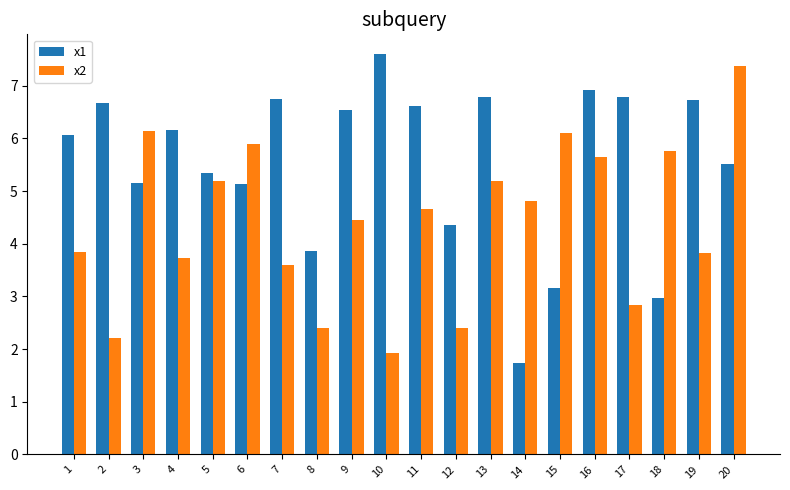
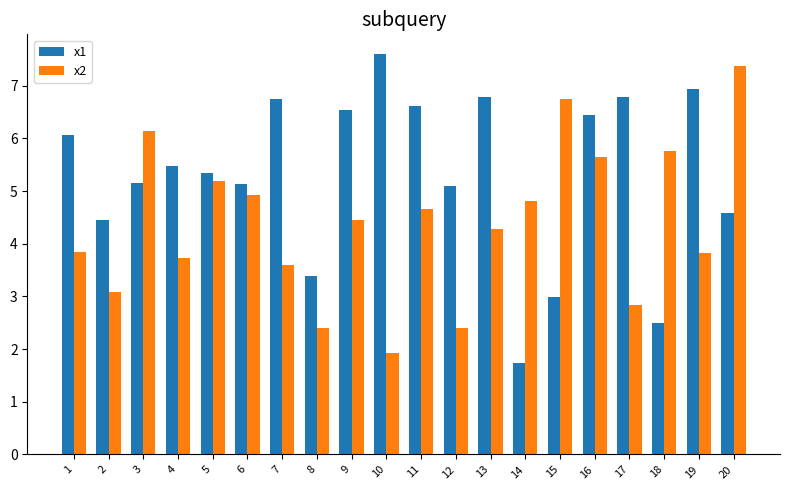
x1, 2: 6.7 -> 4.5
x2, 2: 2.2 -> 3.1
x1, 4: 6.2 -> 5.5
x2, 6: 5.9 -> 4.9
x1, 8: 3.9 -> 3.4
x1, 12: 4.3 -> 5.1
x2, 13: 5.2 -> 4.3
x1, 15: 3.2 -> 3.0
x2, 15: 6.1 -> 6.8
x1, 16: 6.9 -> 6.5
x1, 18: 3.0 -> 2.5
x1, 19: 6.7 -> 6.9
x1, 20: 5.5 -> 4.6
